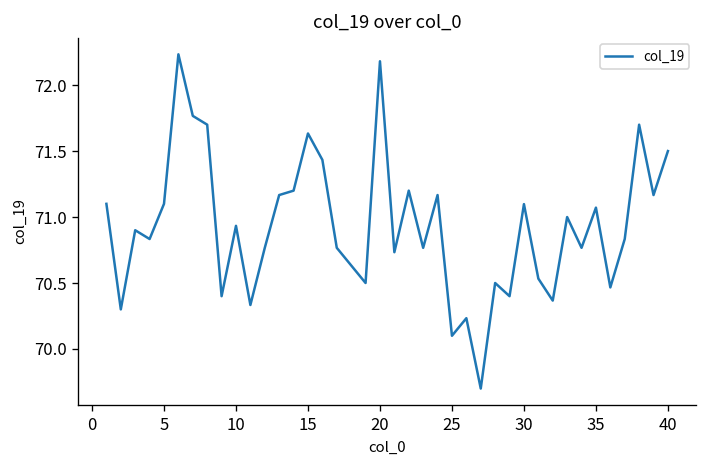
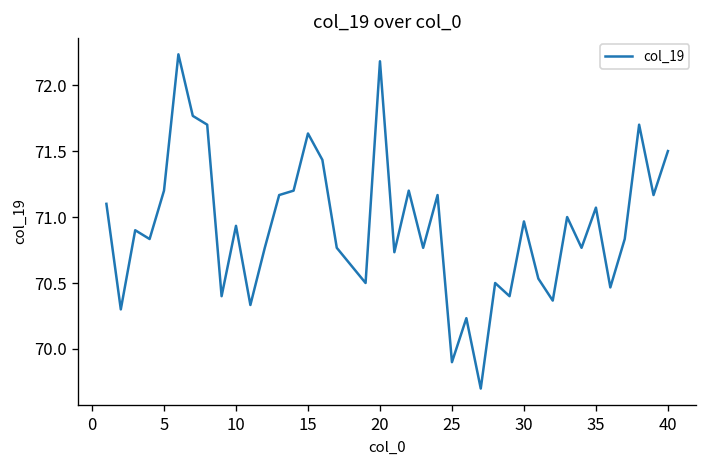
5: 71.1 -> 71.2
25: 70.1 -> 69.9
30: 71.10 -> 70.97
